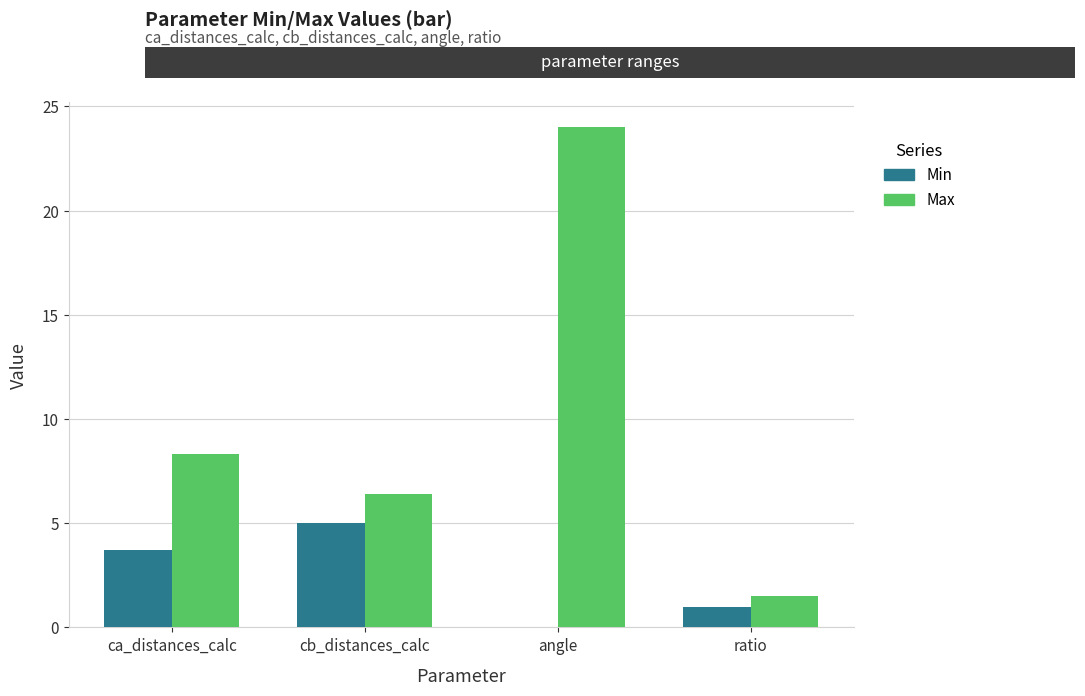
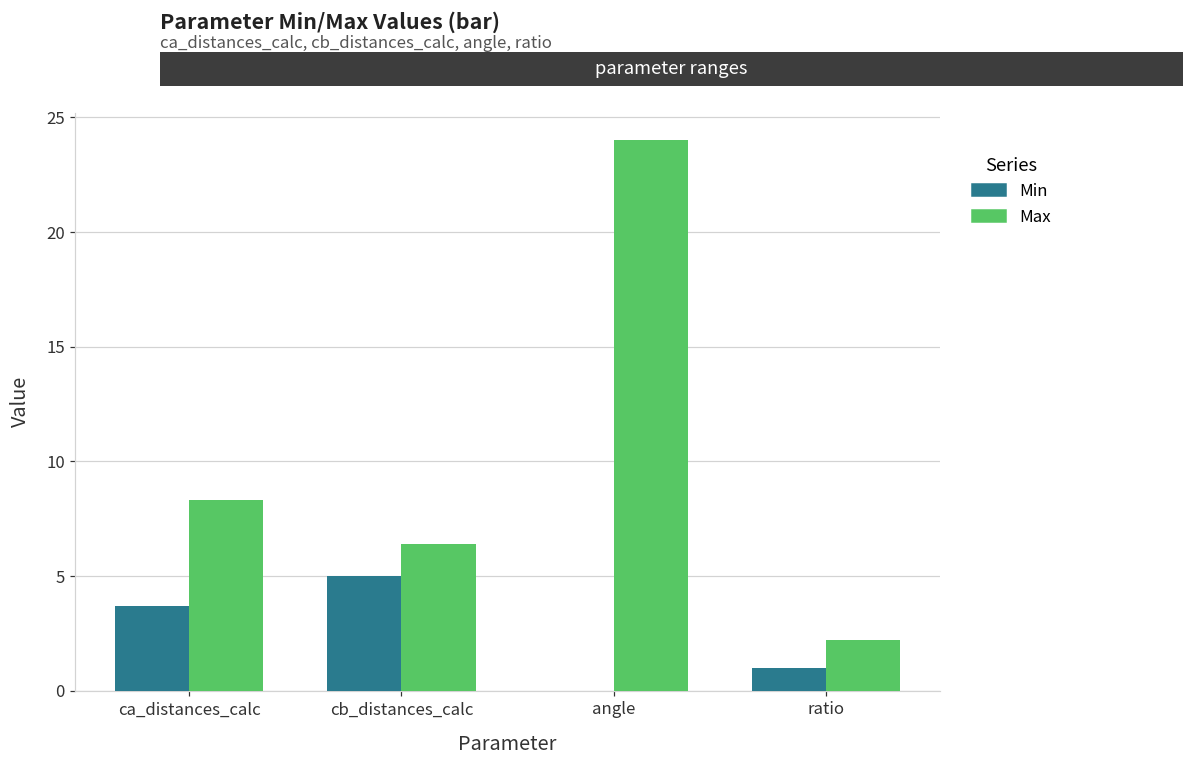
Max, ratio: 1.5 -> 2.2
